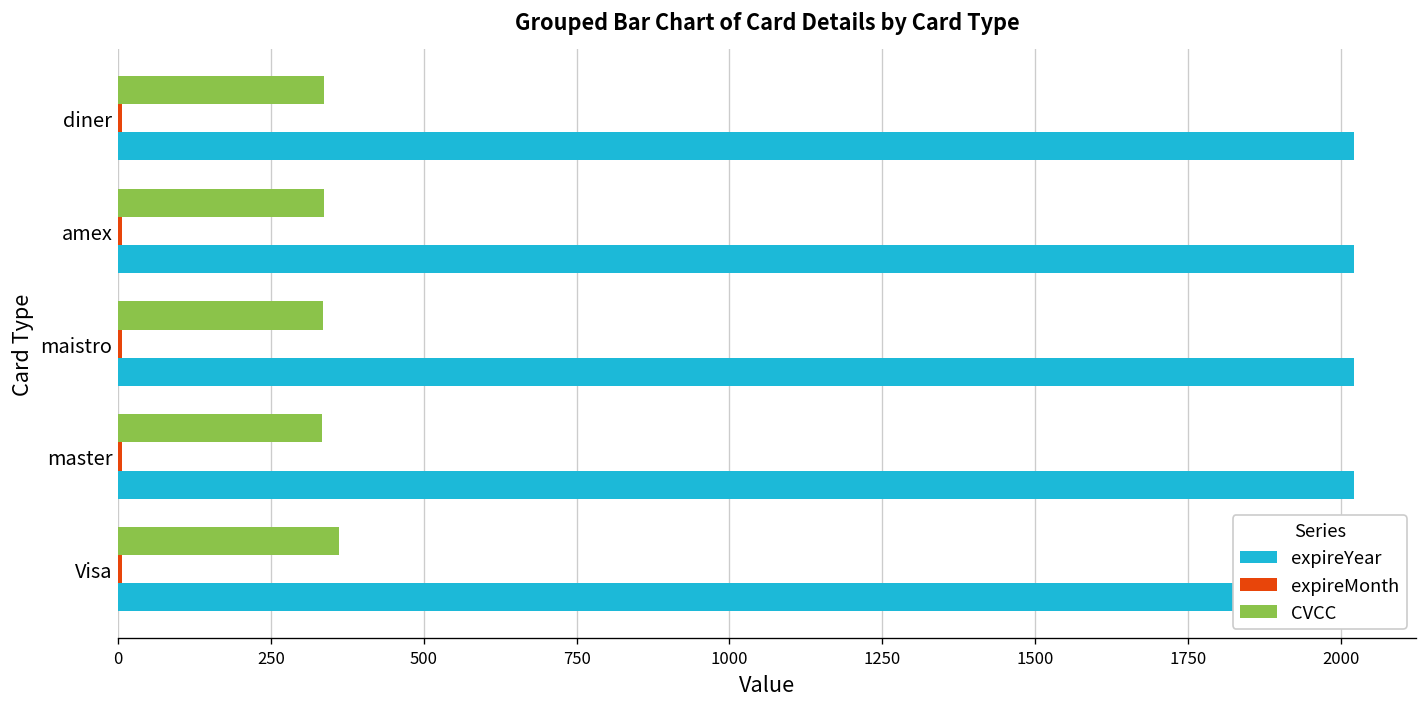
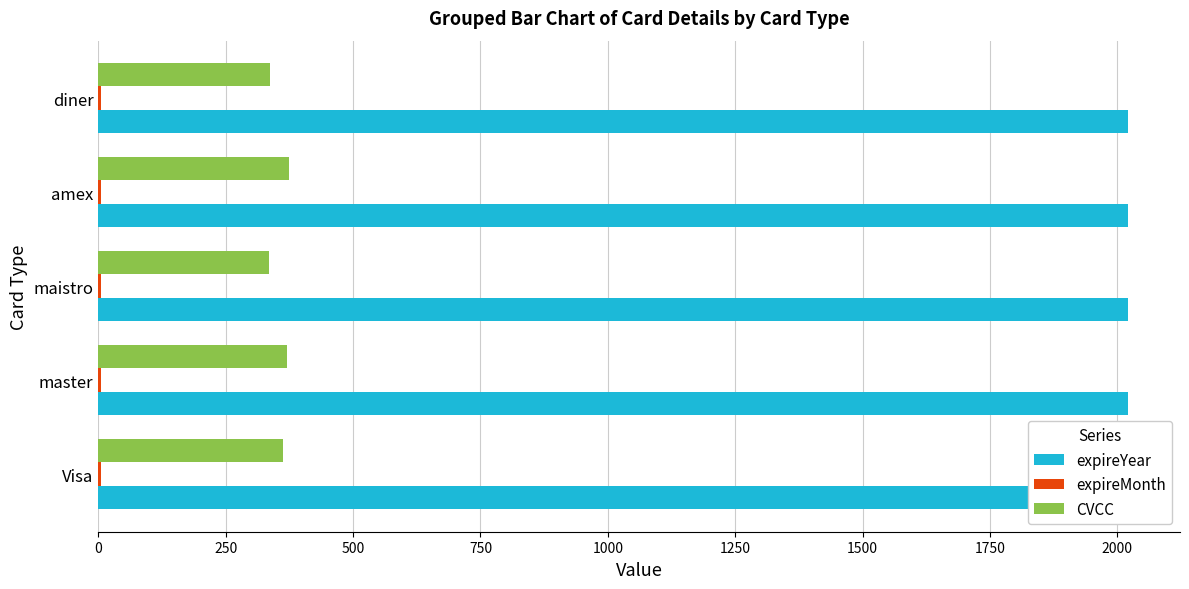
CVCC, amex: 340 -> 370
CVCC, master: 330 -> 370
